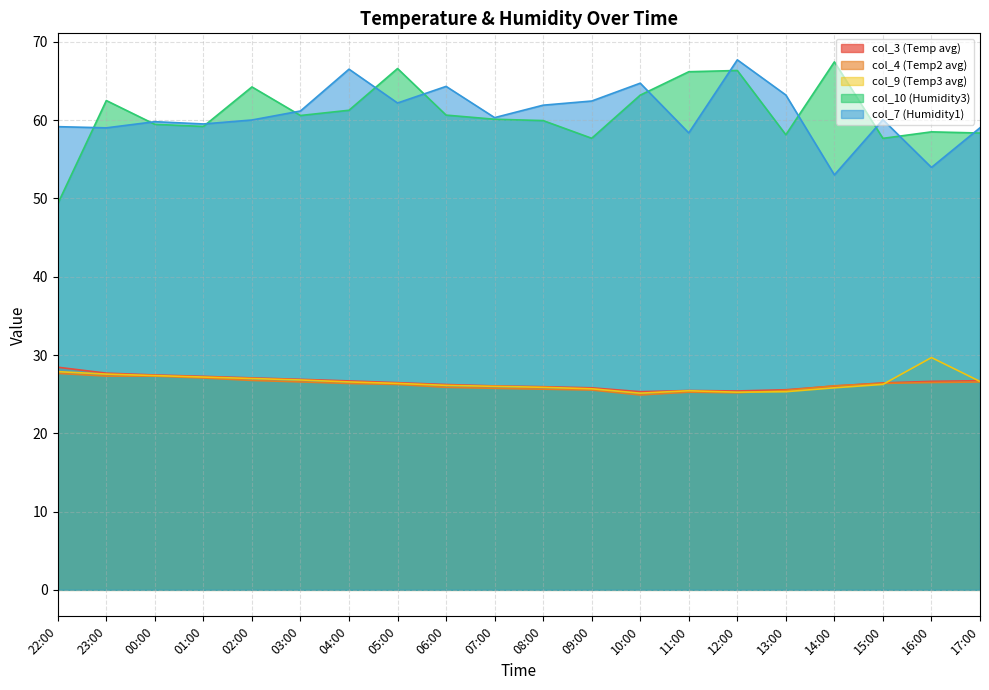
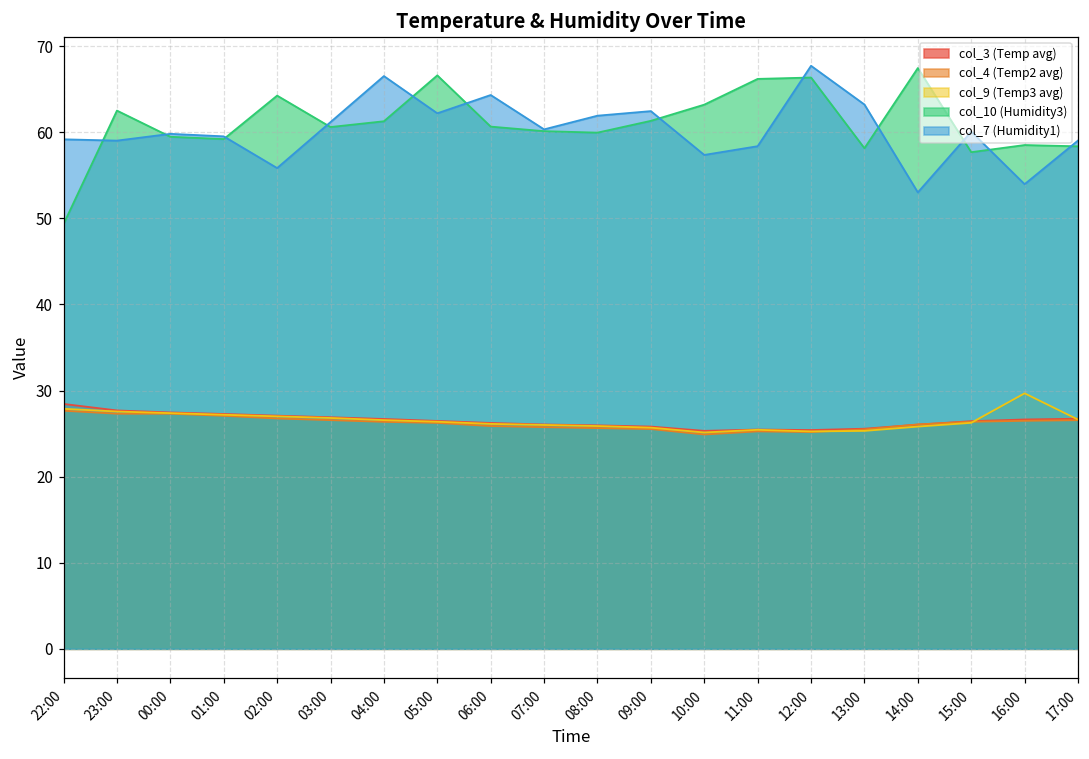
col_7 (Humidity1), 02:00: 60 -> 56
col_10 (Humidity3), 09:00: 58 -> 61
col_7 (Humidity1), 10:00: 65 -> 57
